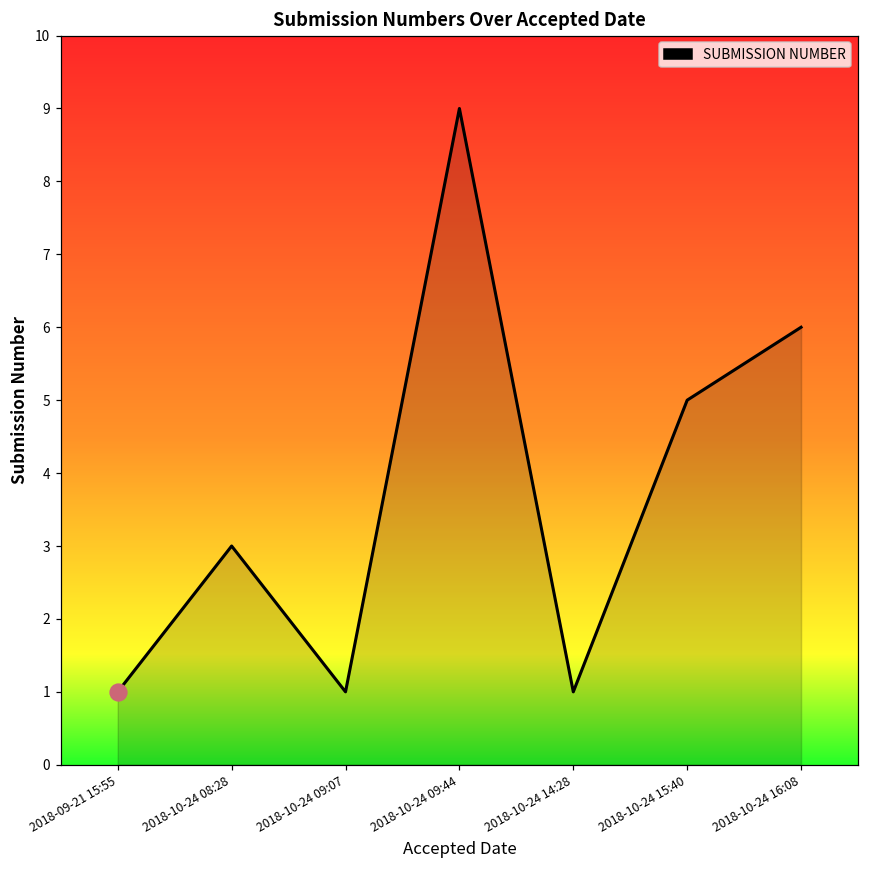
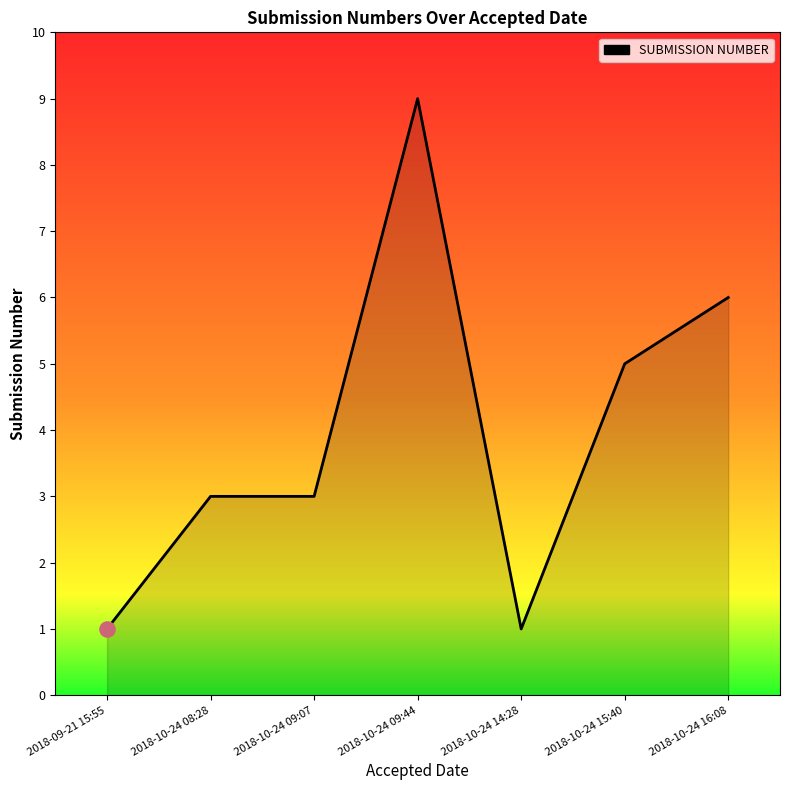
SUBMISSION NUMBER, 2018-10-24 09:07: 1 -> 3
